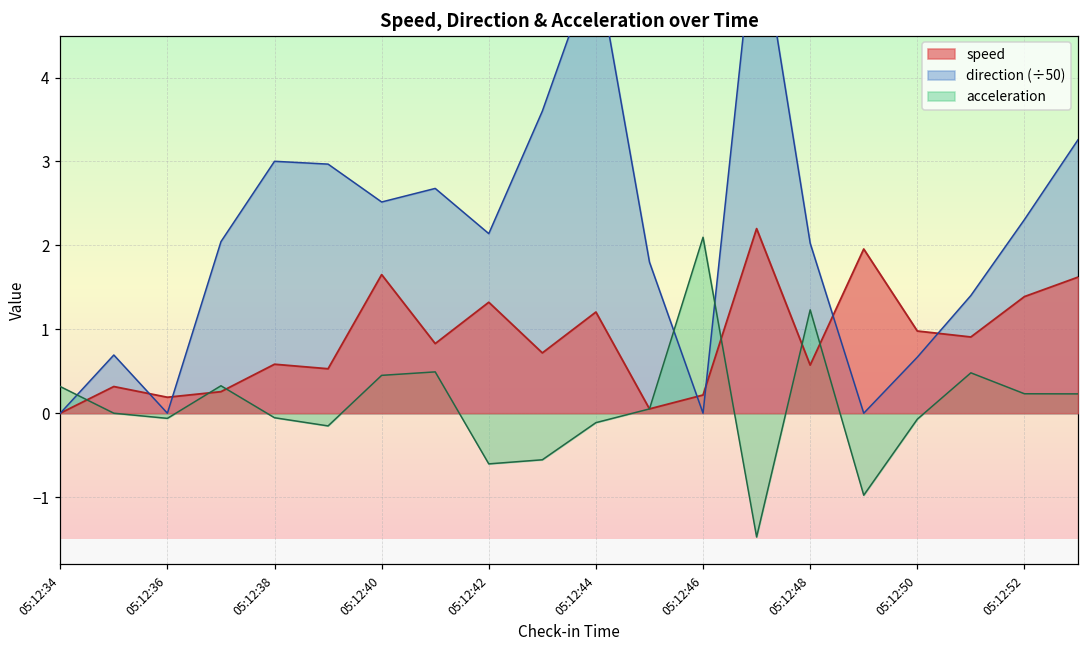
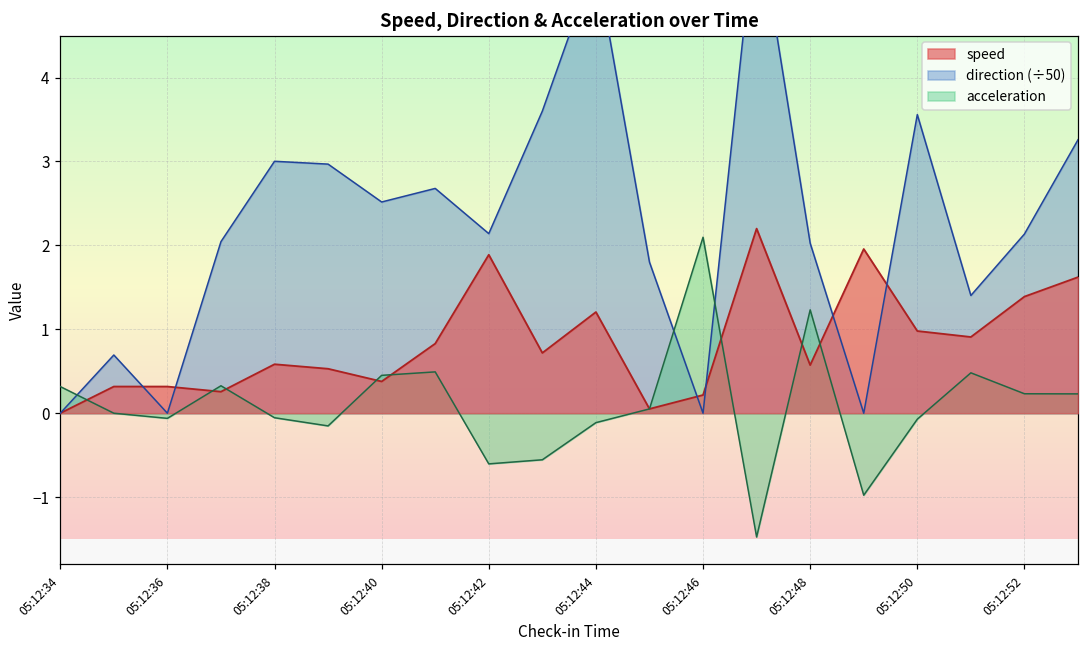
speed, 05:12:36: 0.2 -> 0.3
speed, 05:12:40: 1.7 -> 0.4
speed, 05:12:42: 1.3 -> 1.9
direction (÷50), 05:12:50: 0.7 -> 3.6
direction (÷50), 05:12:52: 2.3 -> 2.1
